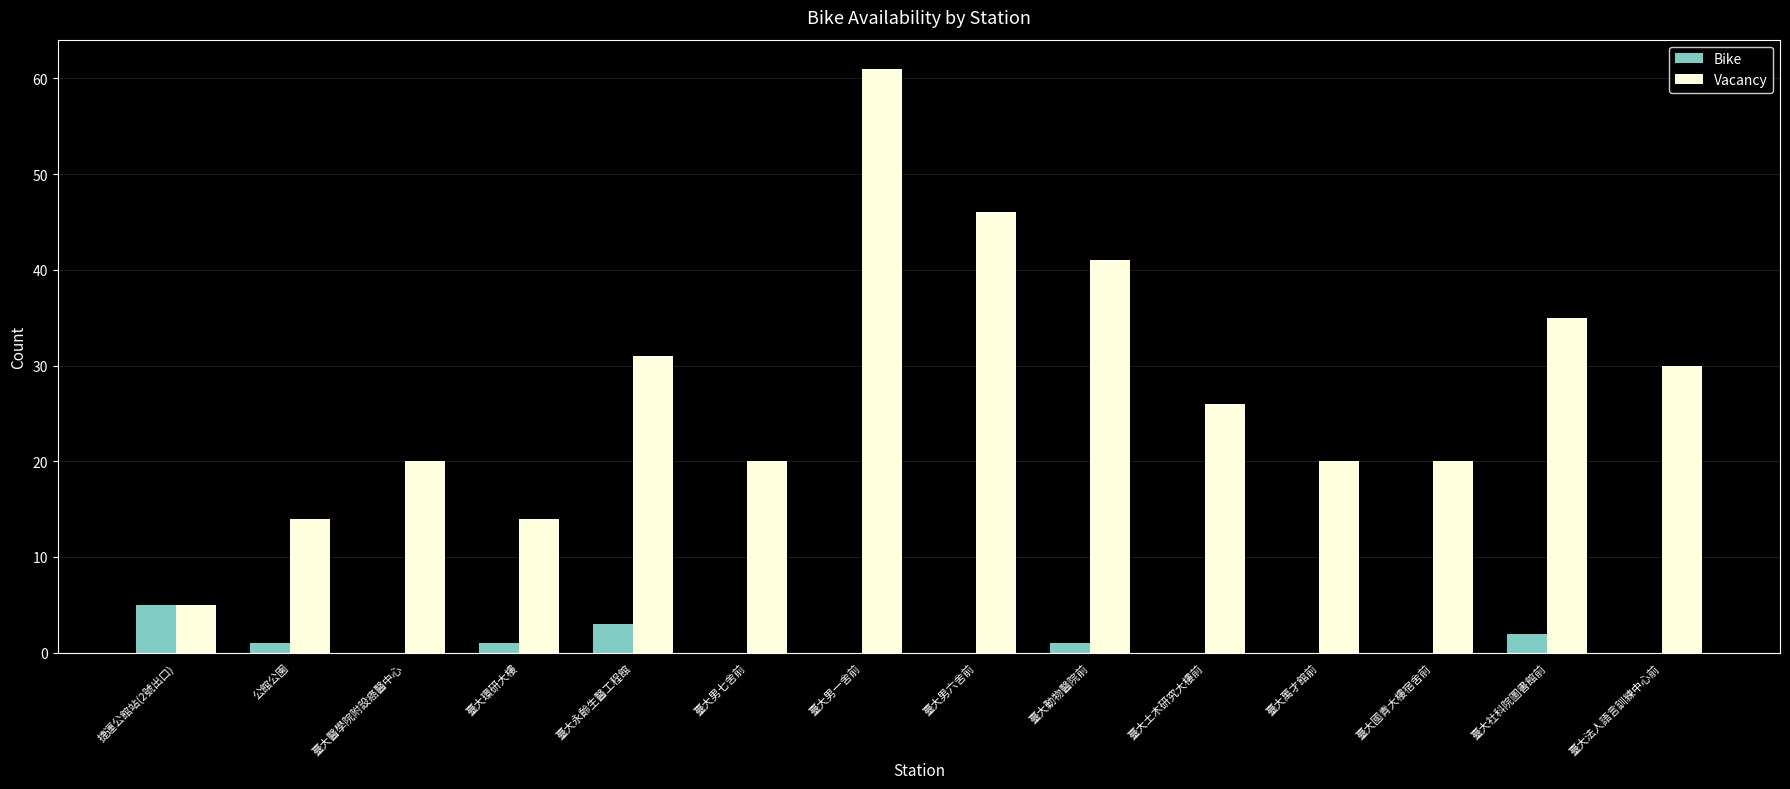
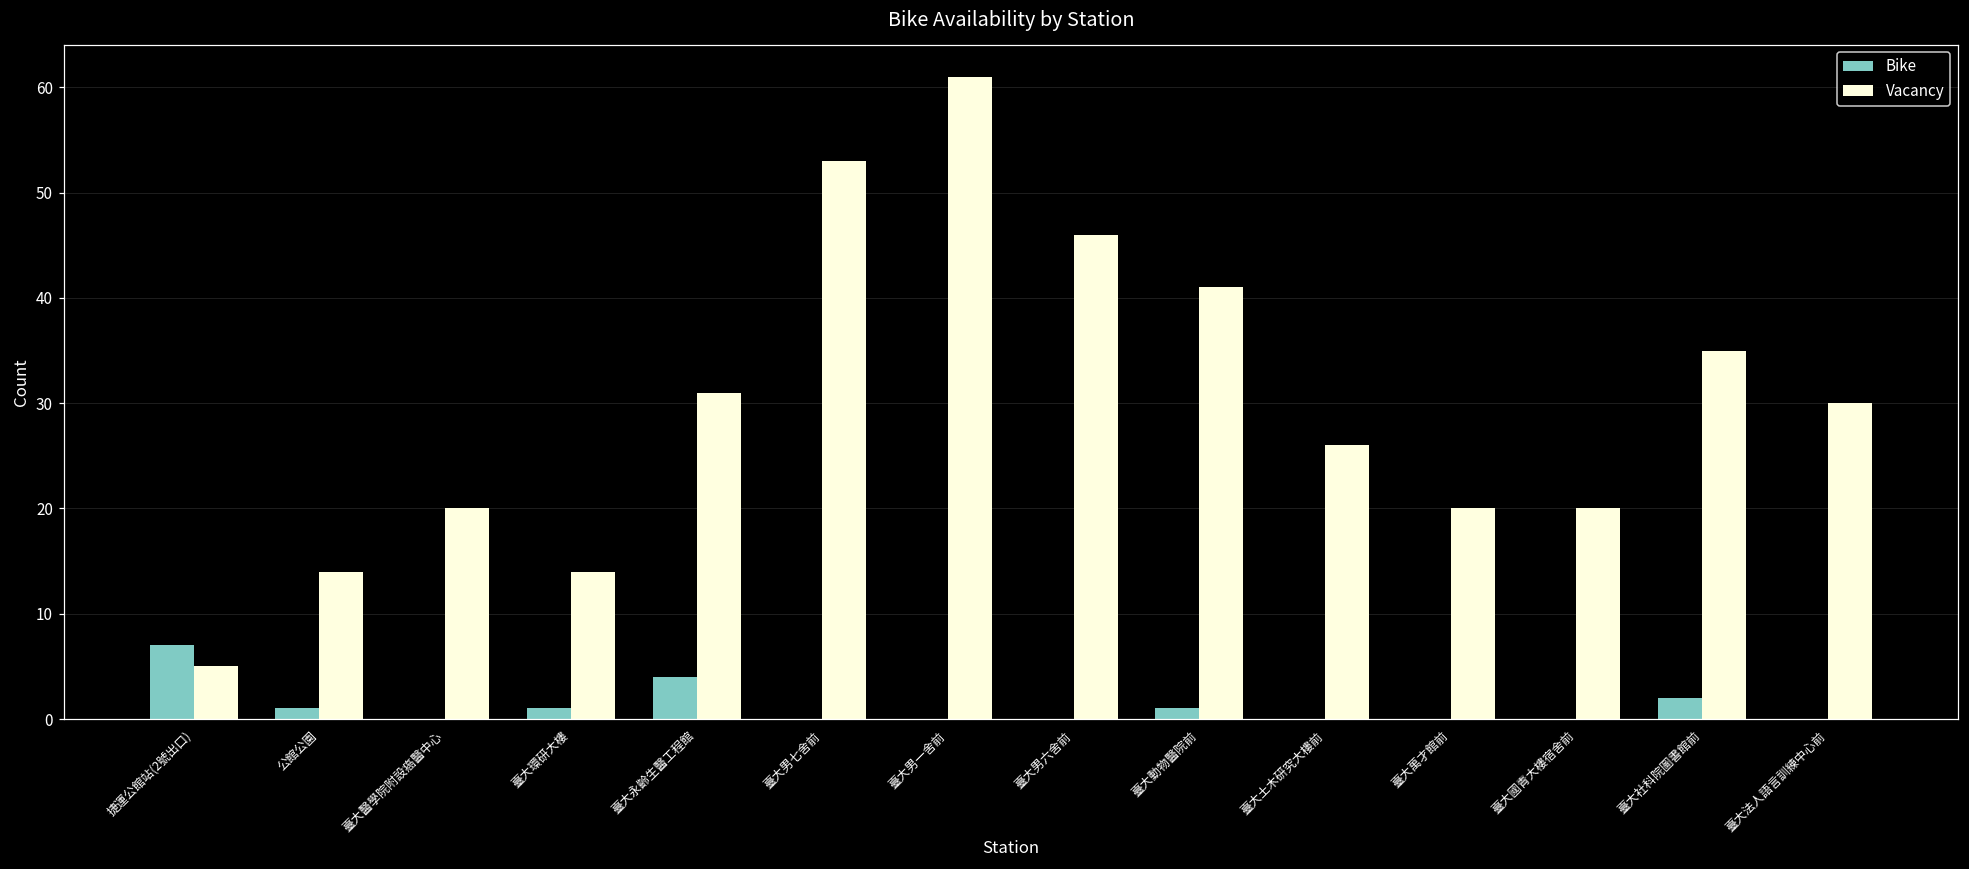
Bike, 捷運公館站(2號出口): 5 -> 7
Bike, 臺大永齡生醫工程館: 3 -> 4
Vacancy, 臺大男七舍前: 20 -> 53
